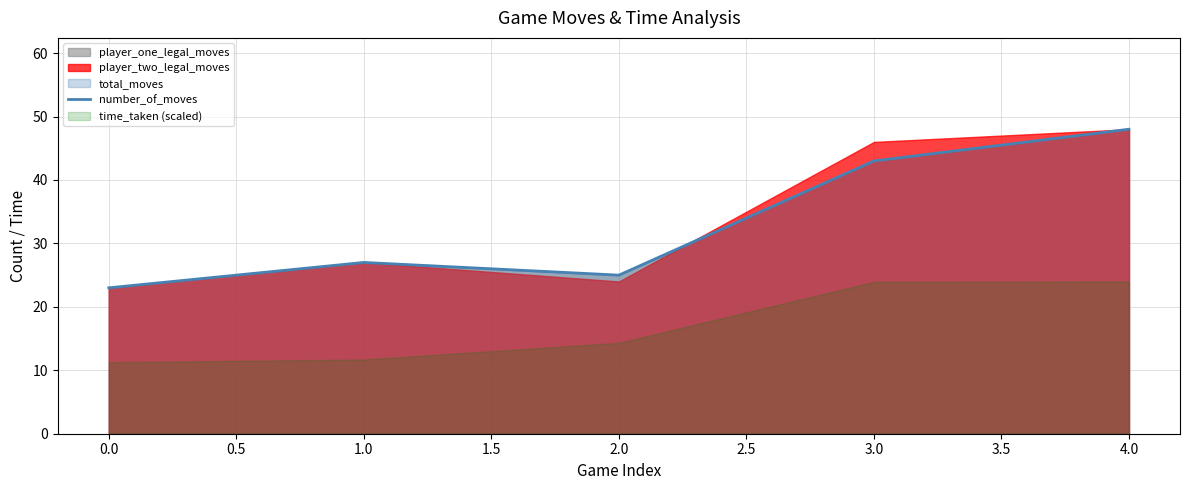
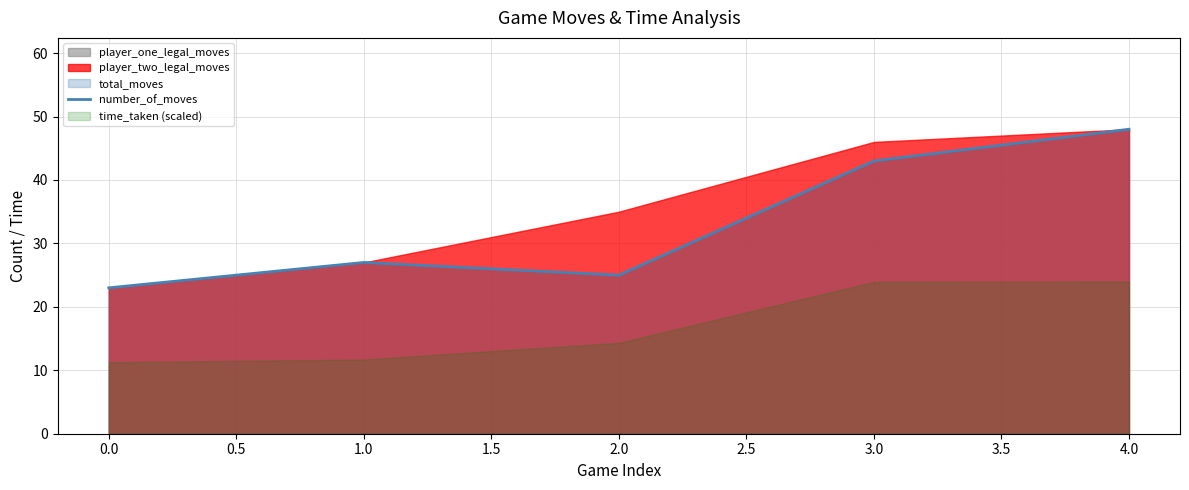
player_two_legal_moves, 2.0: 24 -> 35
